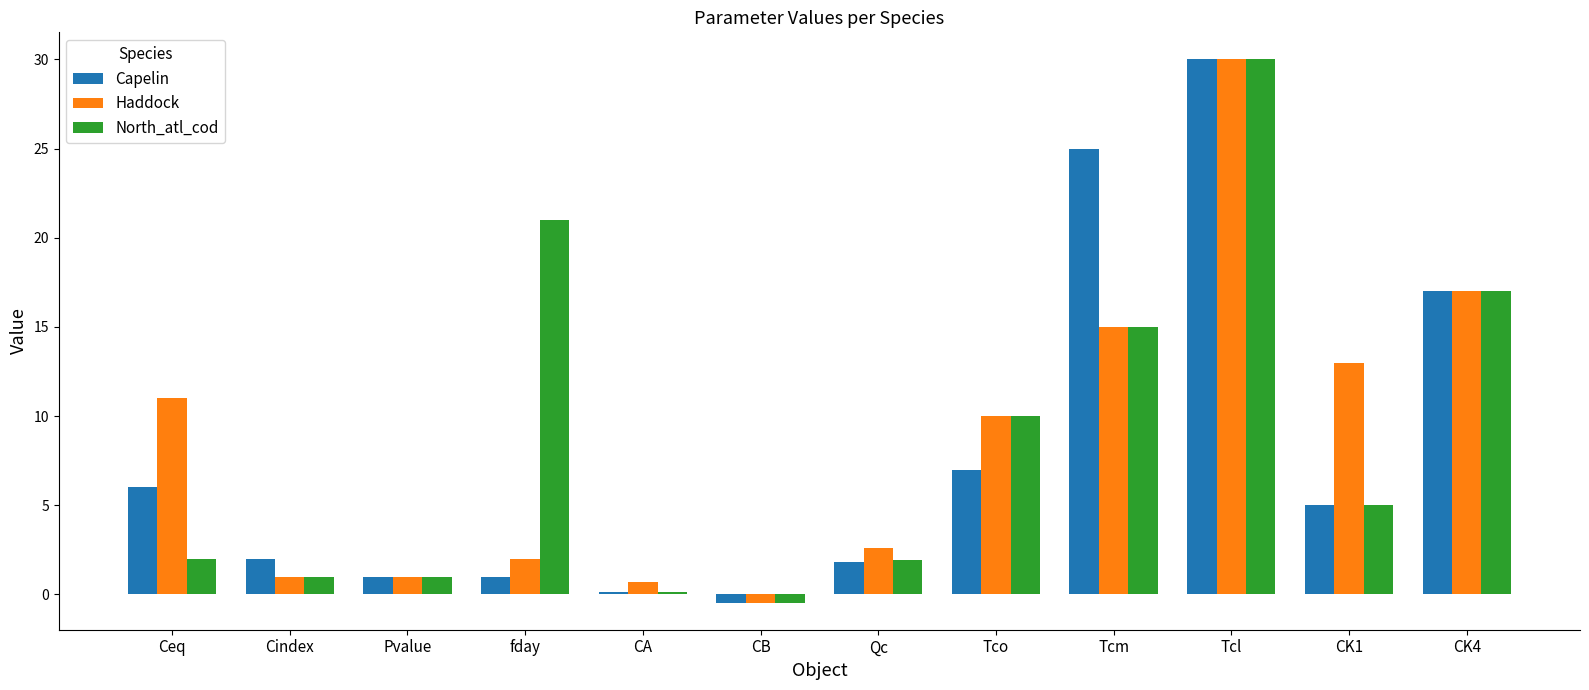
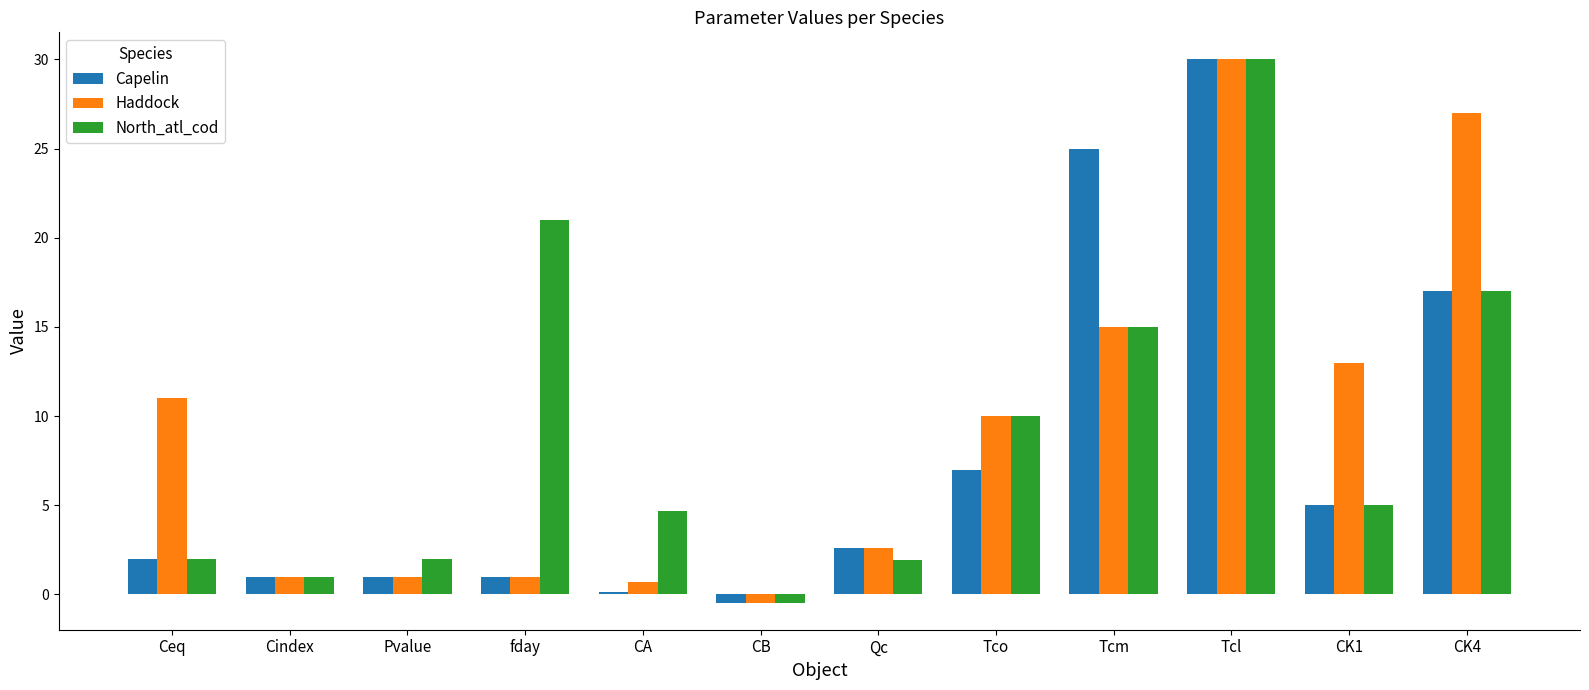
Capelin, Ceq: 6 -> 2
Capelin, Cindex: 2 -> 1
North_atl_cod, Pvalue: 1 -> 2
Haddock, fday: 2 -> 1
North_atl_cod, CA: 0.1 -> 4.7
Capelin, Qc: 1.8 -> 2.6
Haddock, CK4: 17 -> 27
